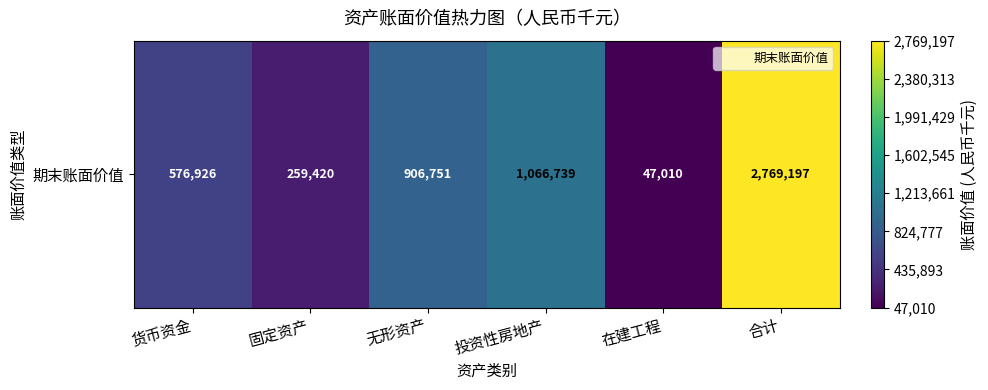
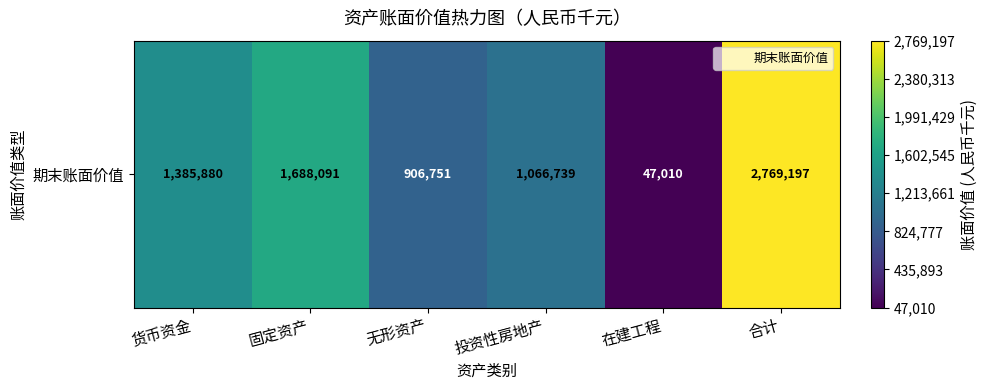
期末账面价值, 货币资金: 576,926 -> 1,385,880
期末账面价值, 固定资产: 259,420 -> 1,688,091
